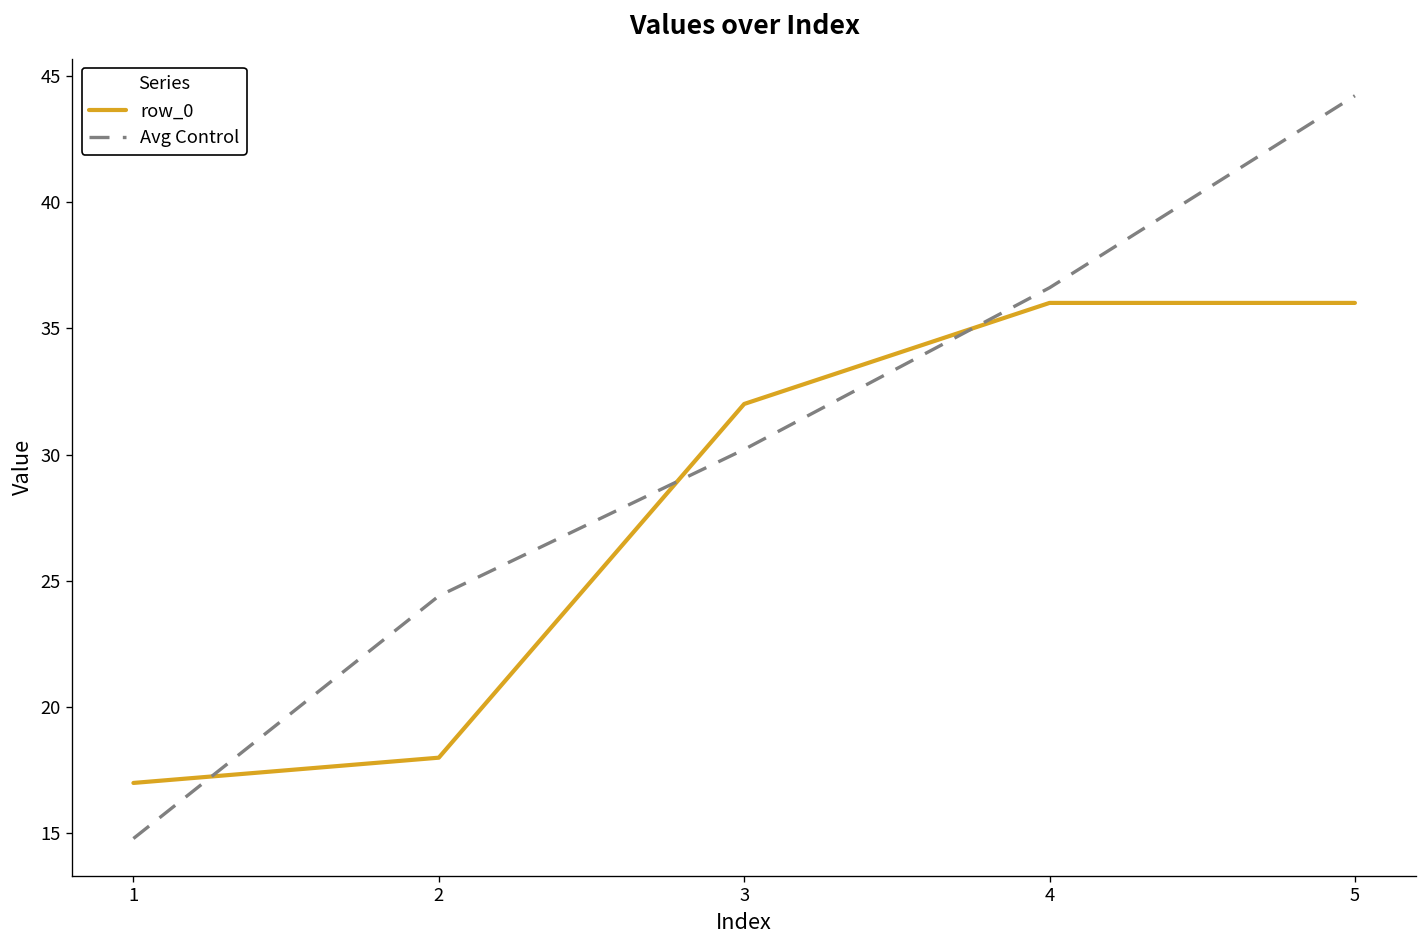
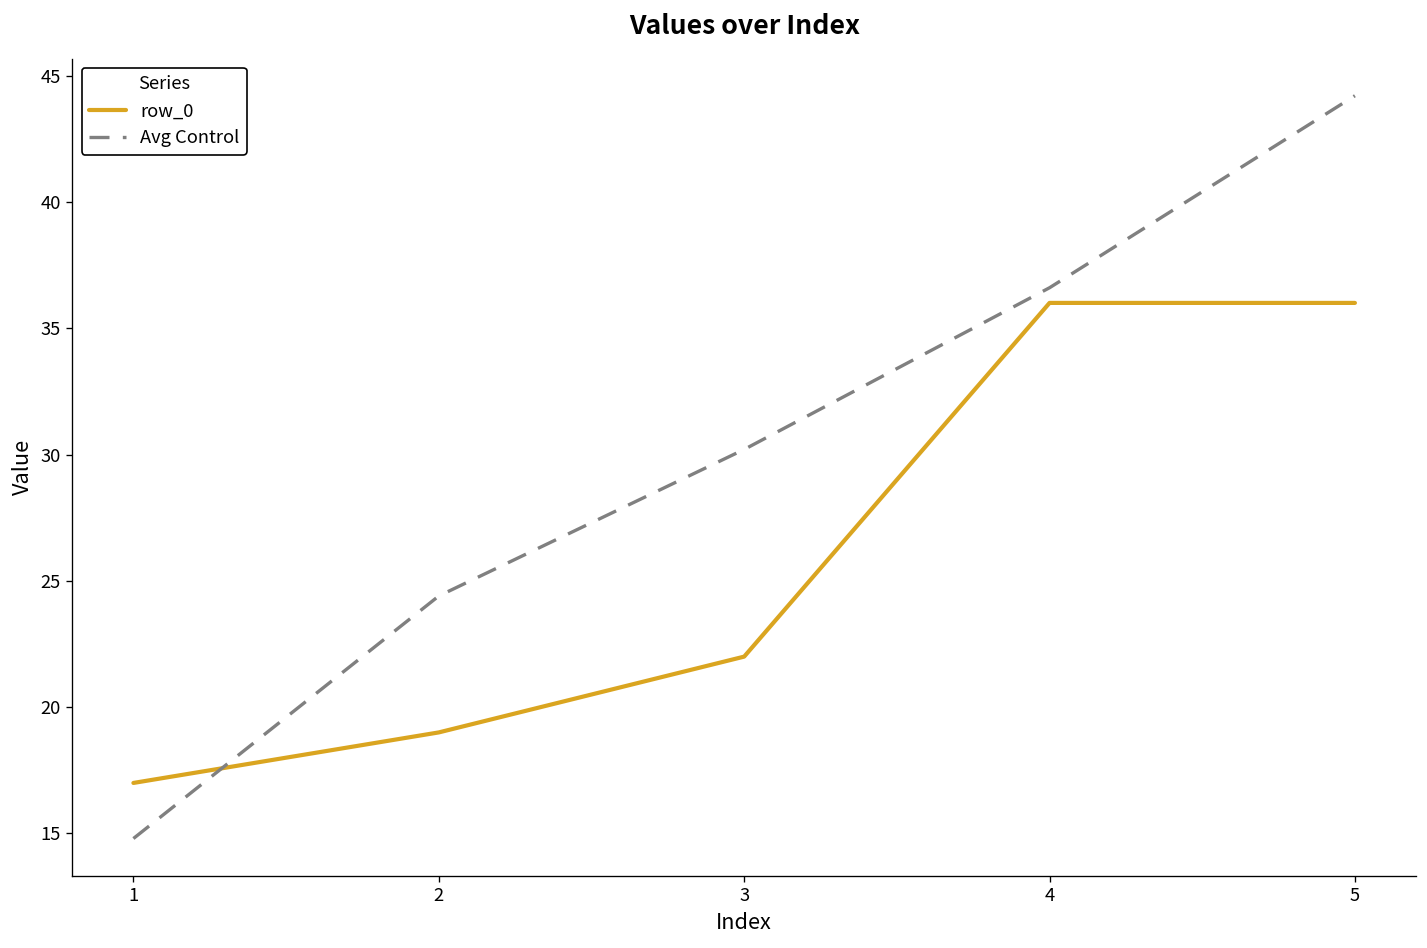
row_0, 2: 18 -> 19
row_0, 3: 32 -> 22
